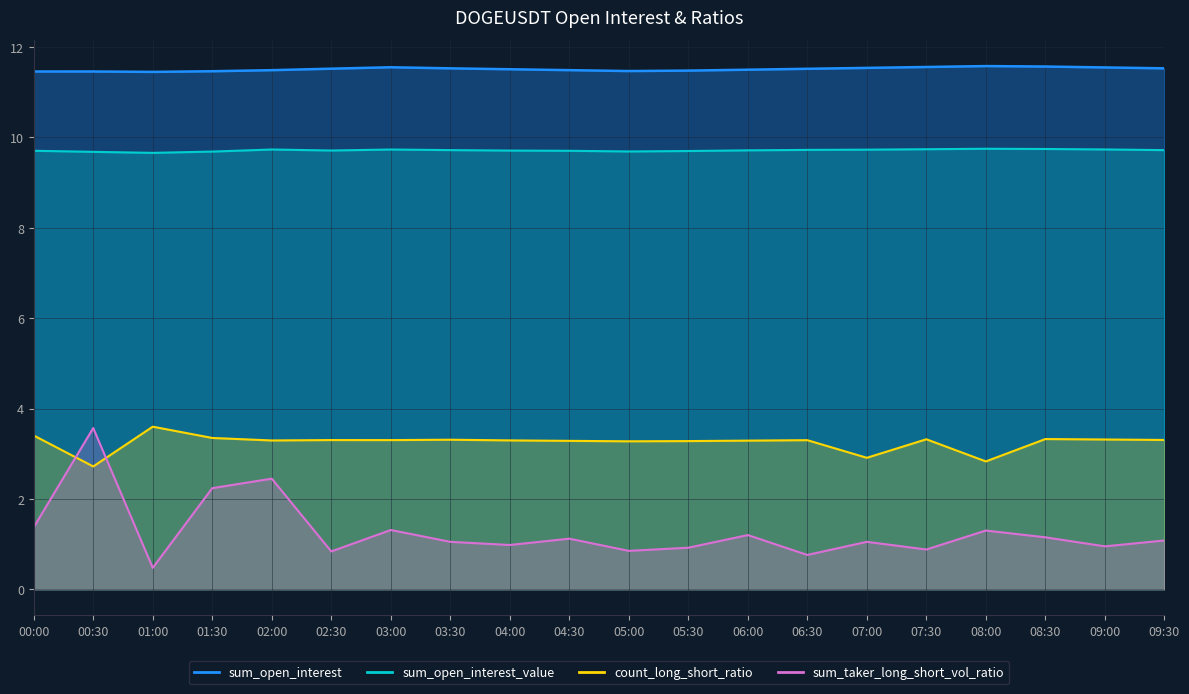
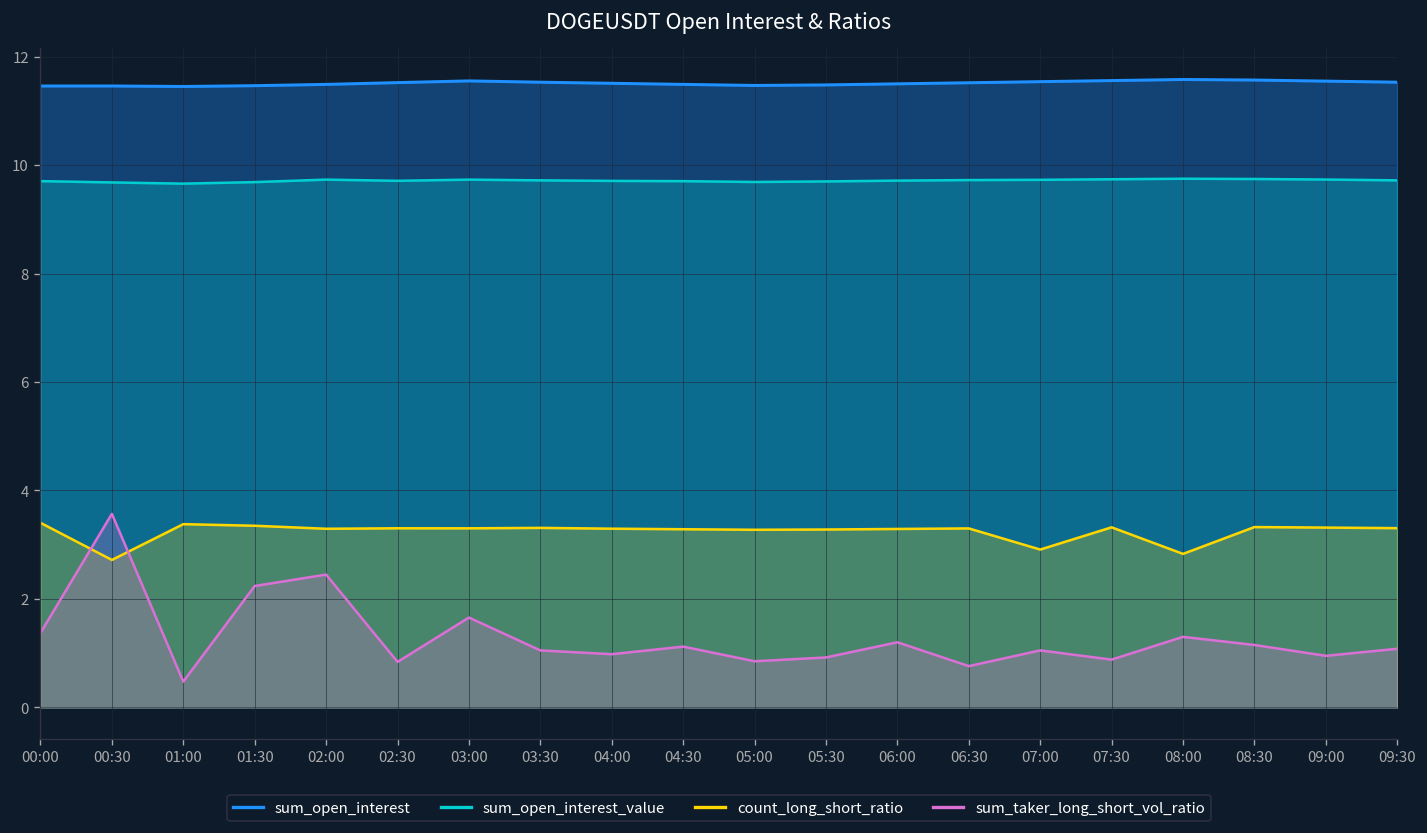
count_long_short_ratio, 01:00: 3.6 -> 3.4
sum_taker_long_short_vol_ratio, 03:00: 1.3 -> 1.7
